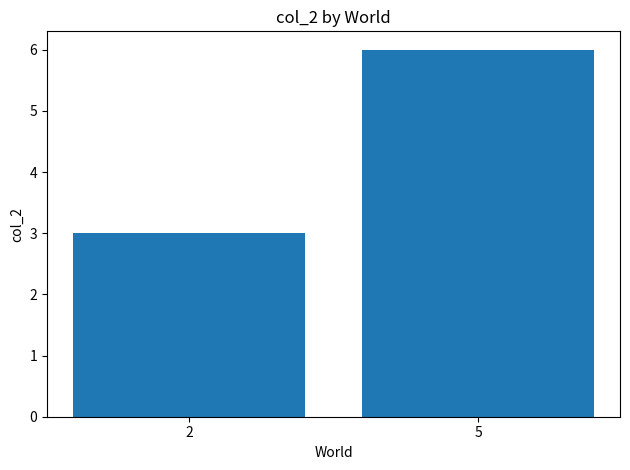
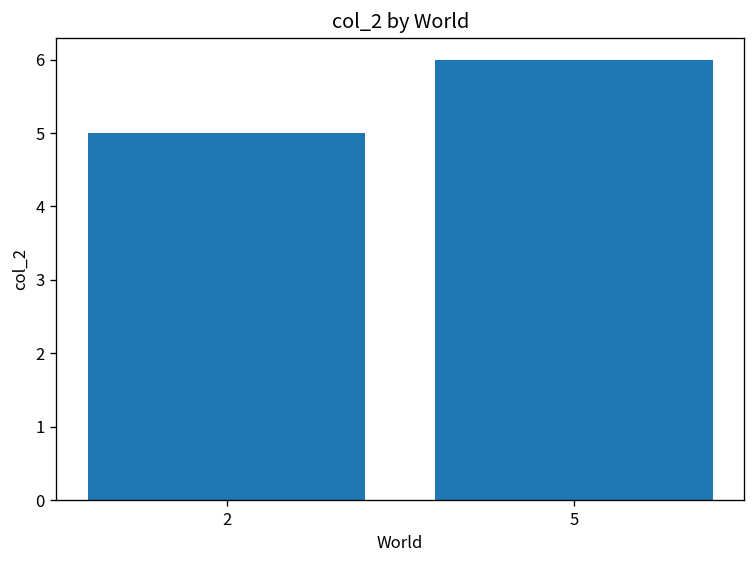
2: 3 -> 5
